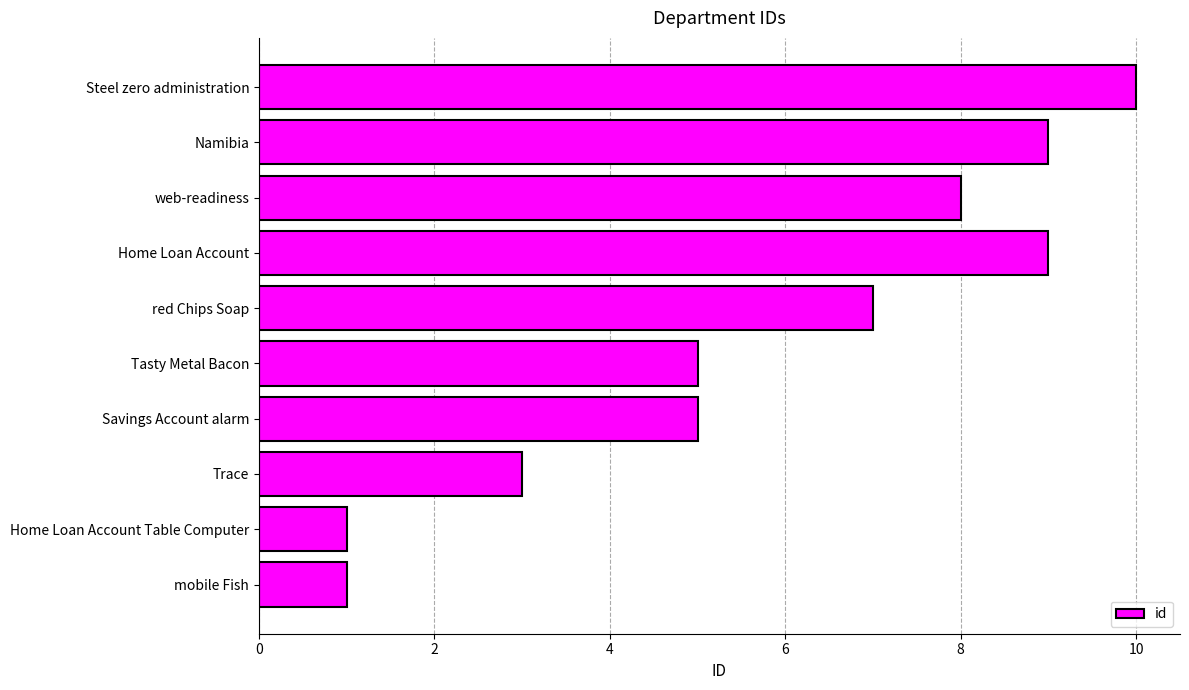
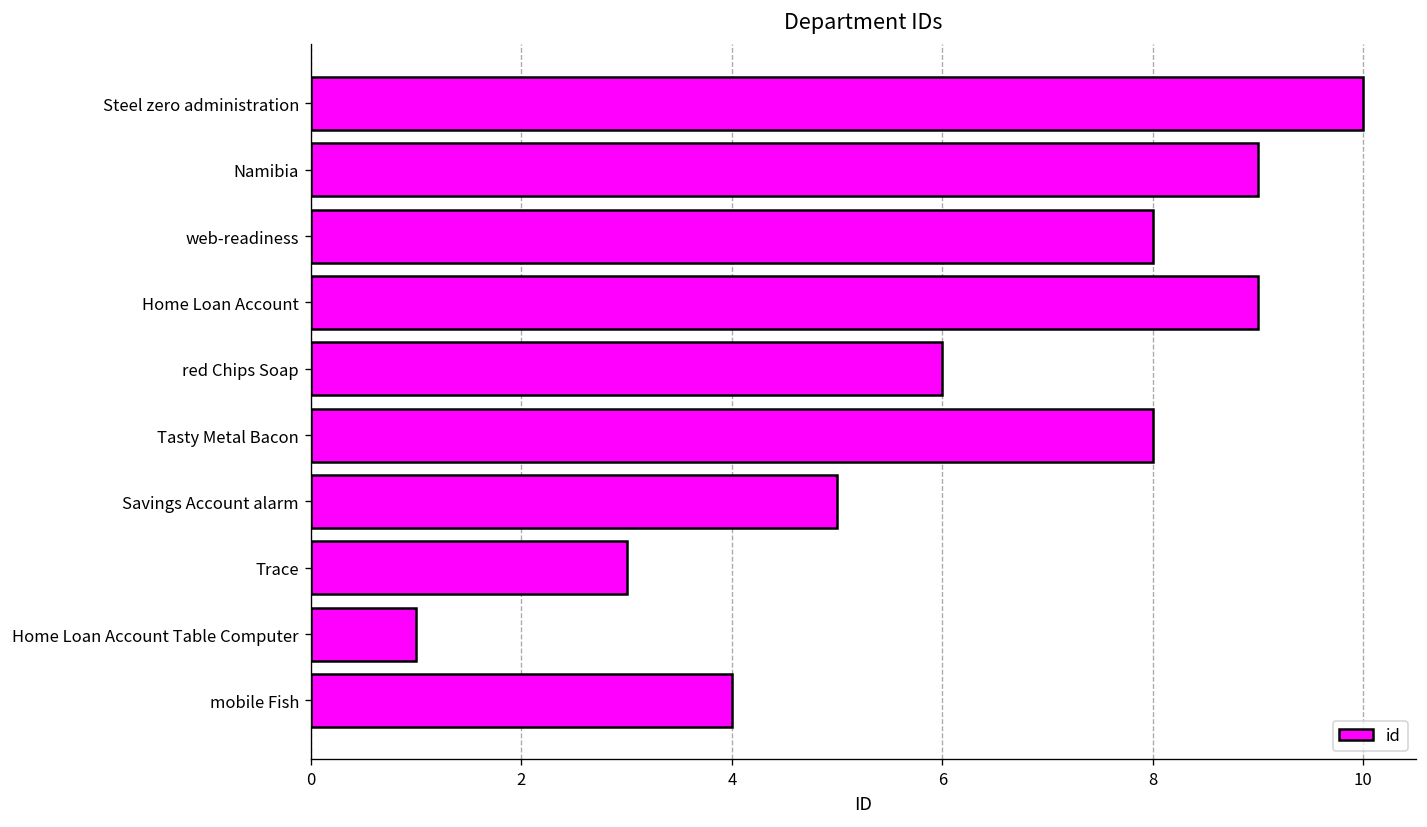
red Chips Soap: 7 -> 6
Tasty Metal Bacon: 5 -> 8
mobile Fish: 1 -> 4
